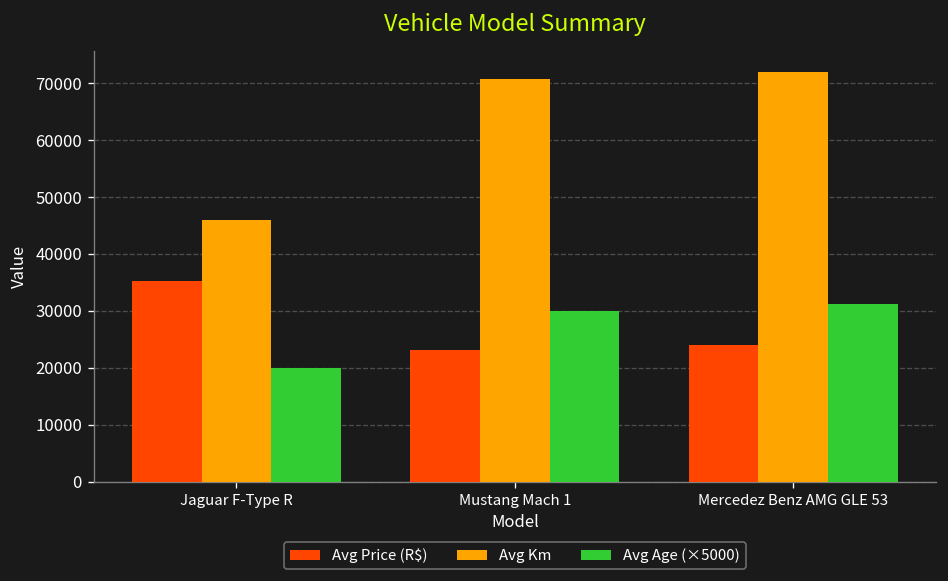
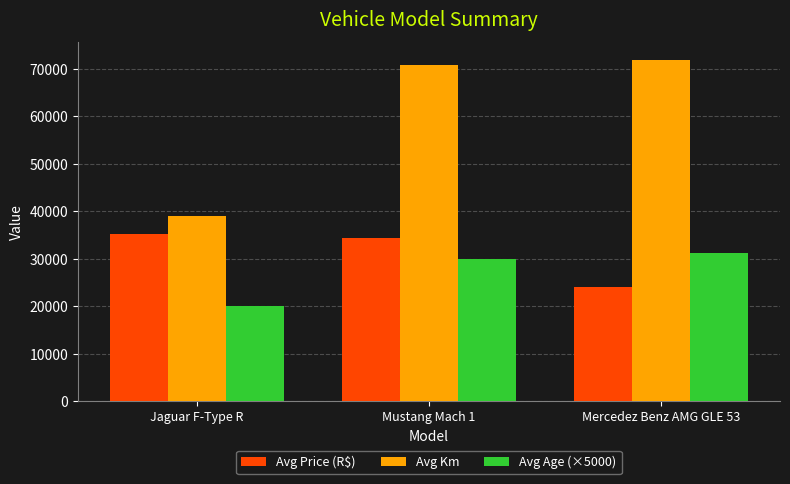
Avg Km, Jaguar F-Type R: 46000 -> 39000
Avg Price (R$), Mustang Mach 1: 23000 -> 34000
